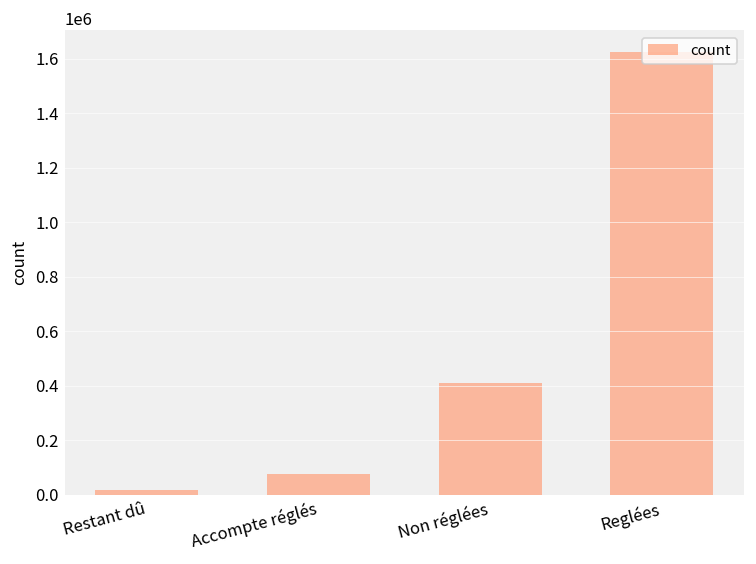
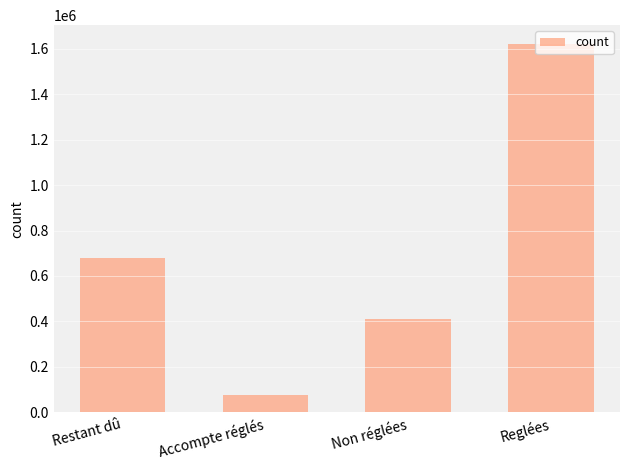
Restant dû: 20000 -> 680000
